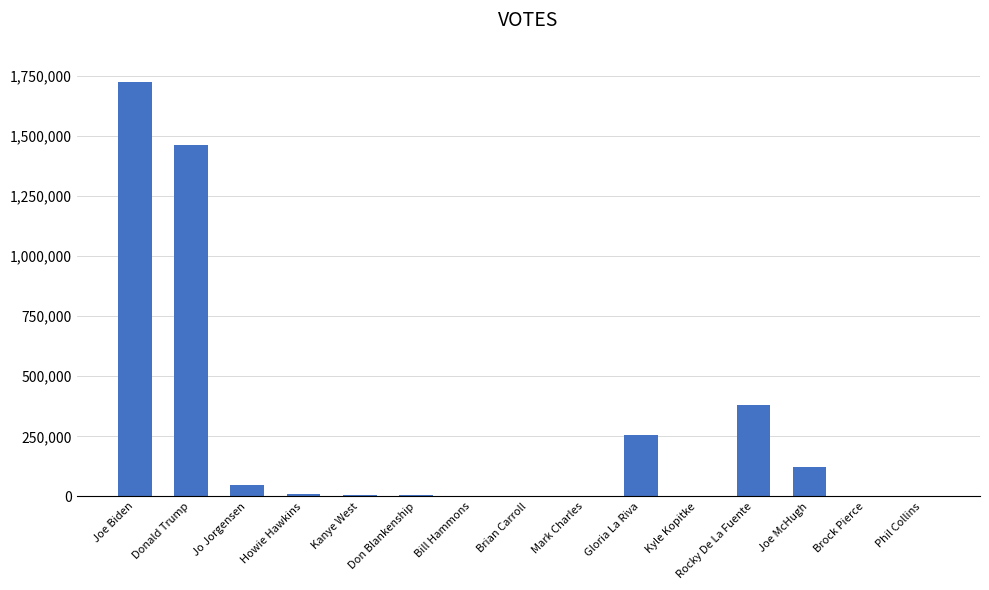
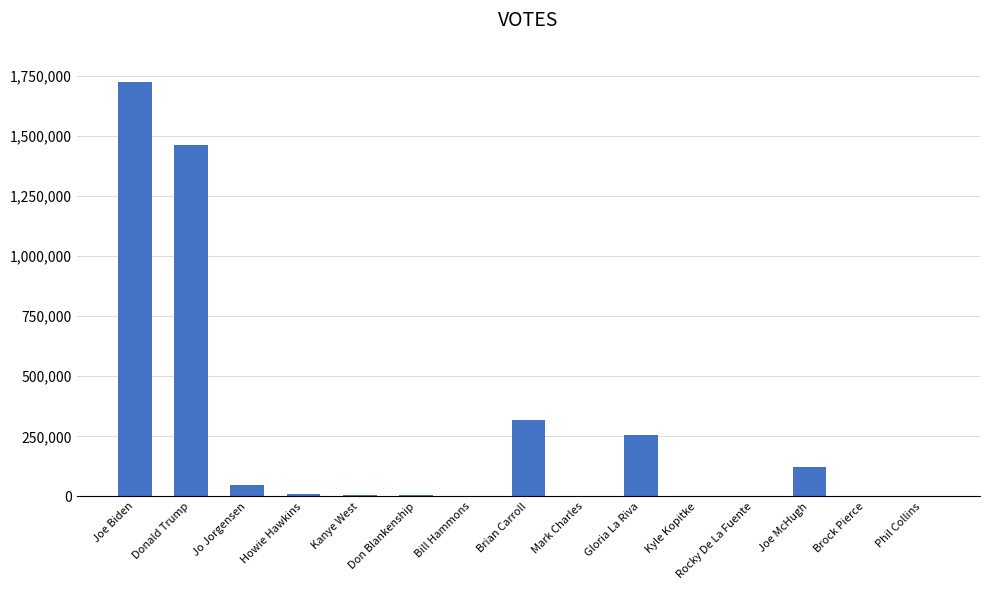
Brian Carroll: 0 -> 320,000
Rocky De La Fuente: 380,000 -> 0
